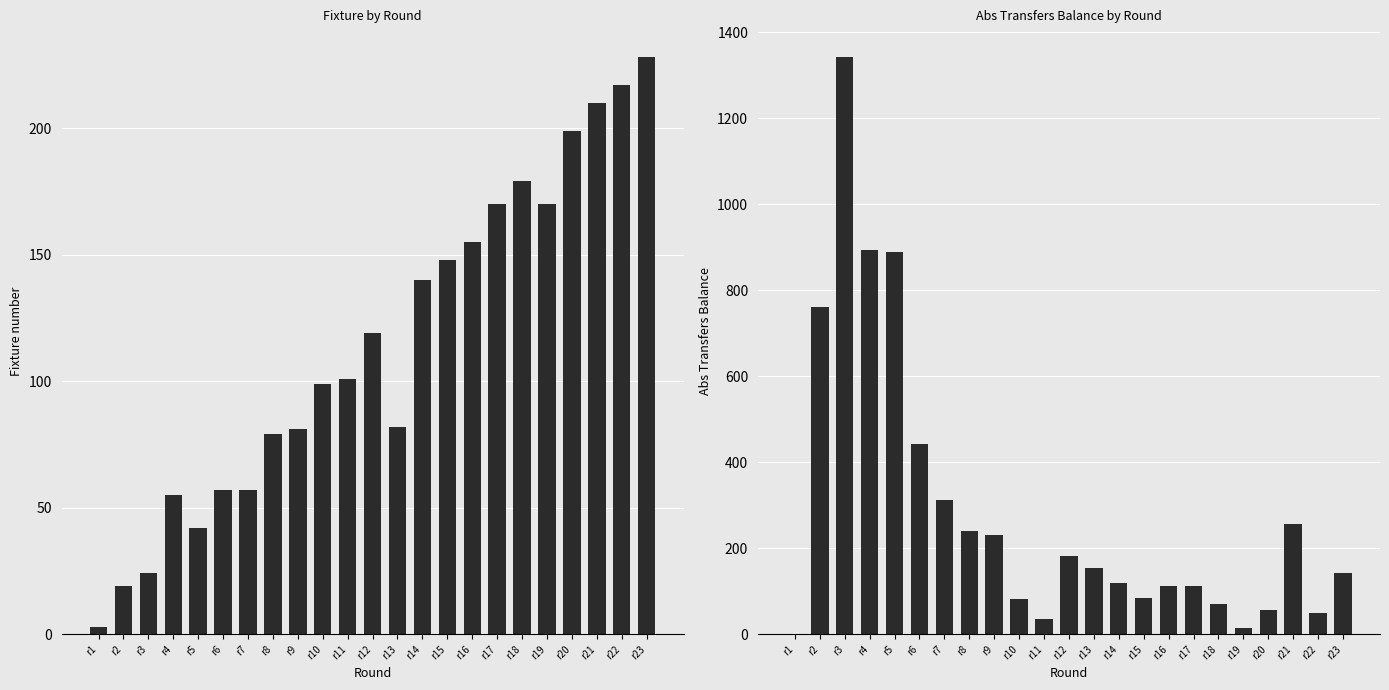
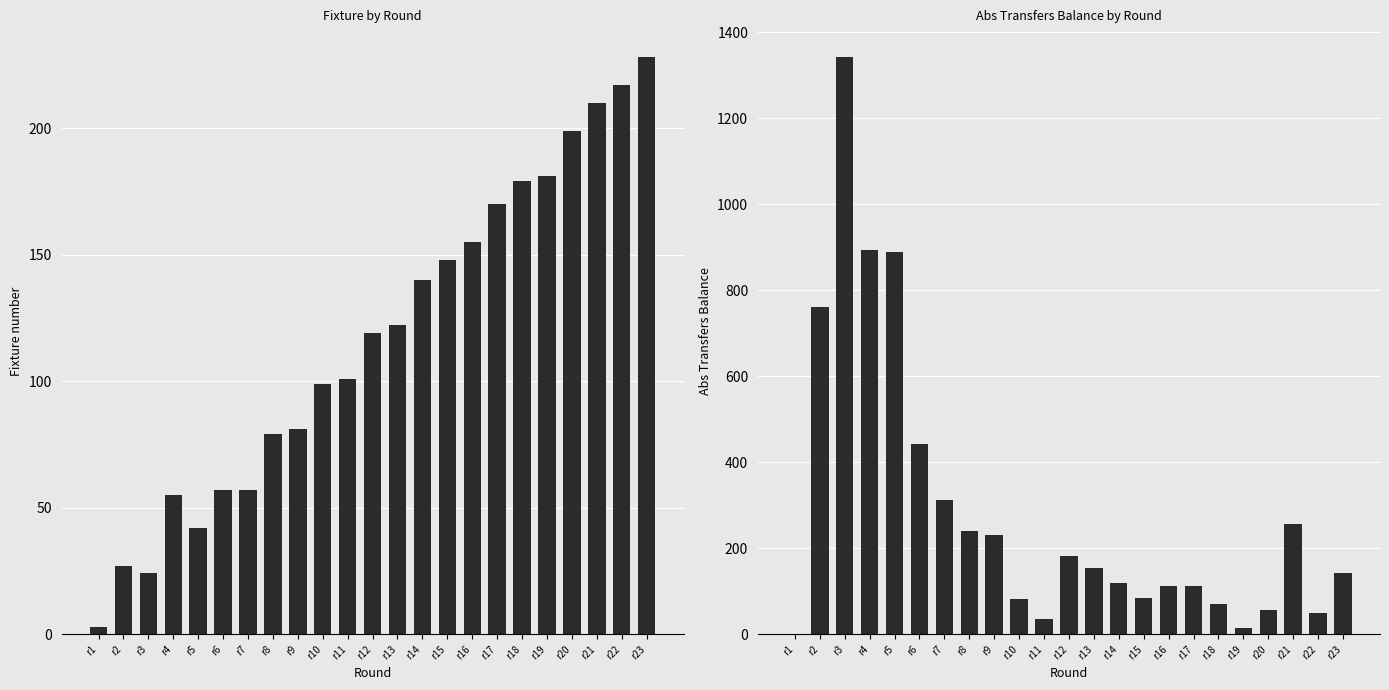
Fixture by Round, r2: 19 -> 27
Fixture by Round, r13: 82 -> 122
Fixture by Round, r19: 170 -> 181
